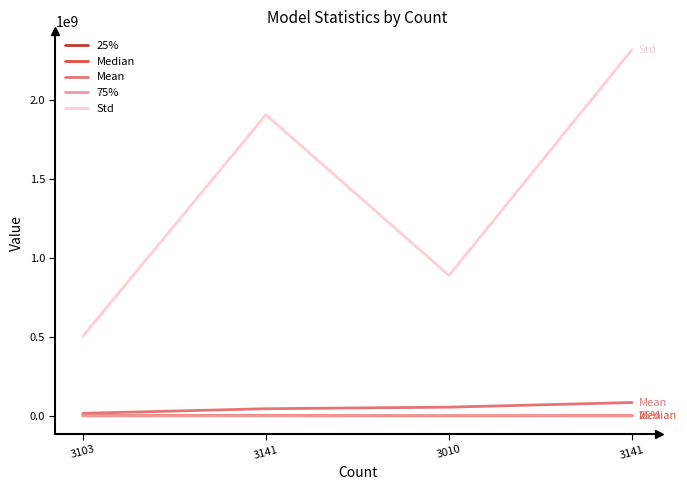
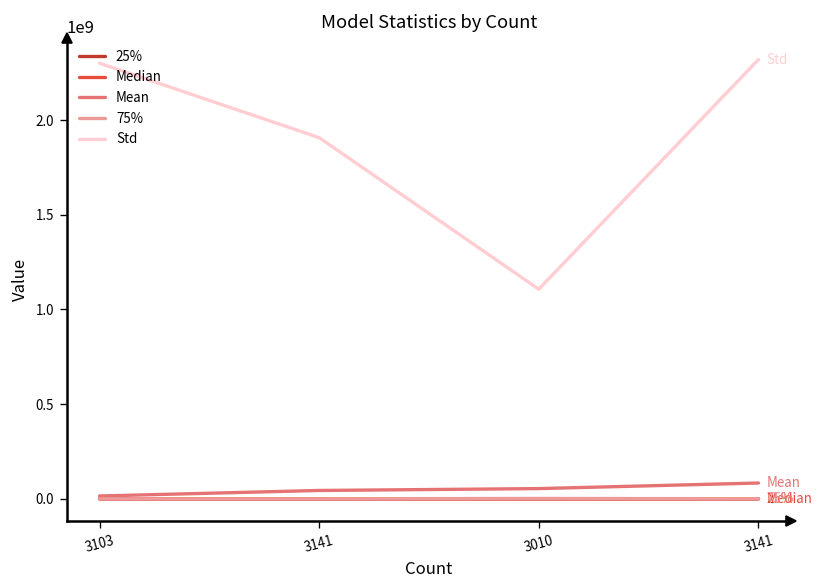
Std, 3103: 500000000 -> 2300000000
Std, 3010: 890000000 -> 1110000000
